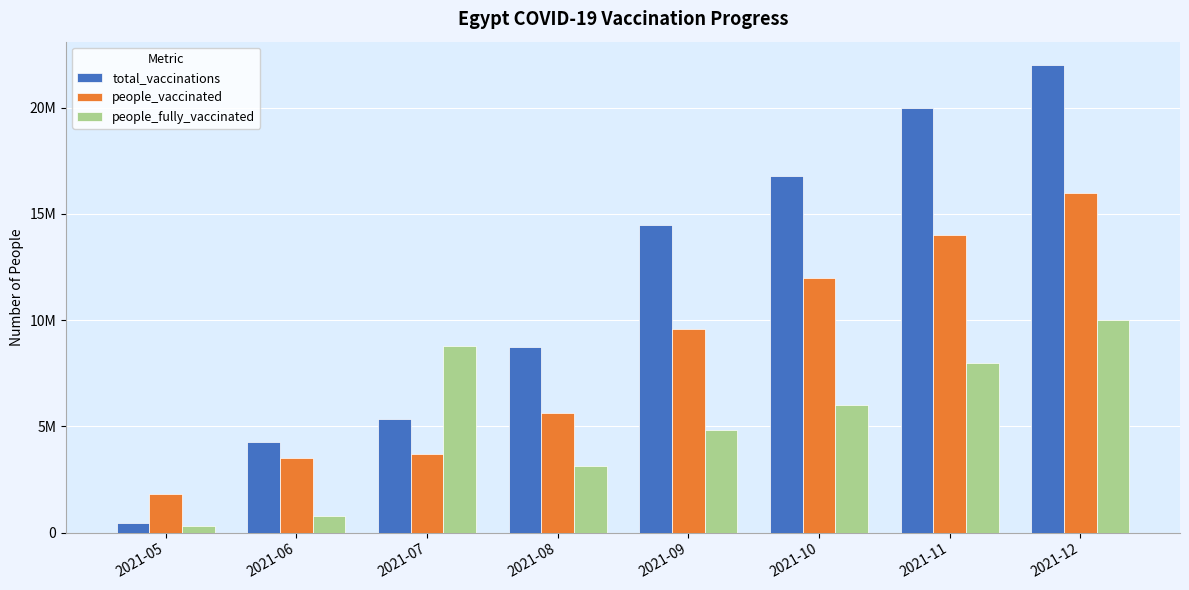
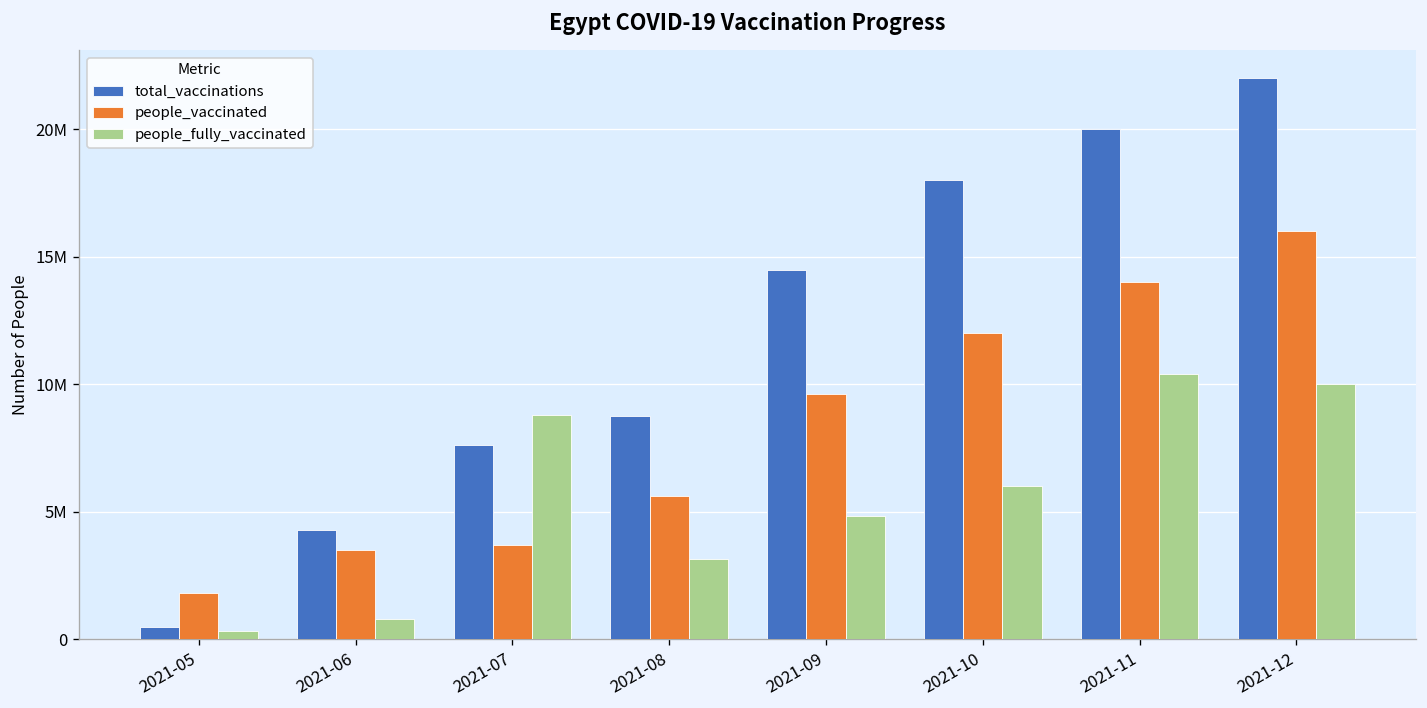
total_vaccinations, 2021-07: 5300000 -> 7600000
total_vaccinations, 2021-10: 16800000 -> 18000000
people_fully_vaccinated, 2021-11: 8000000 -> 10400000
